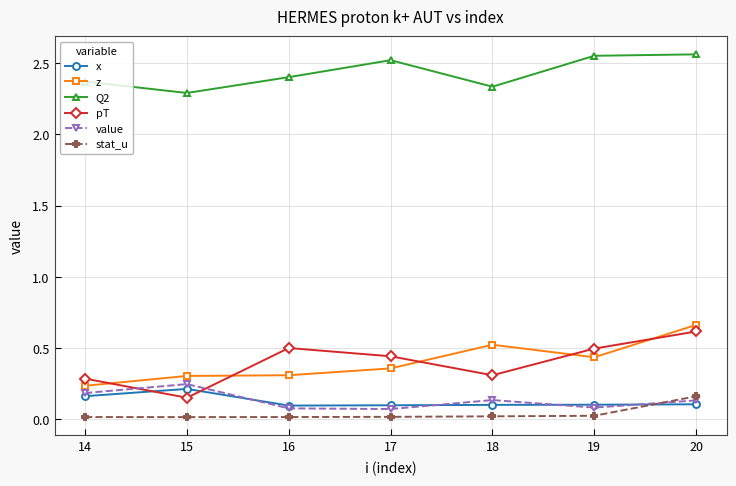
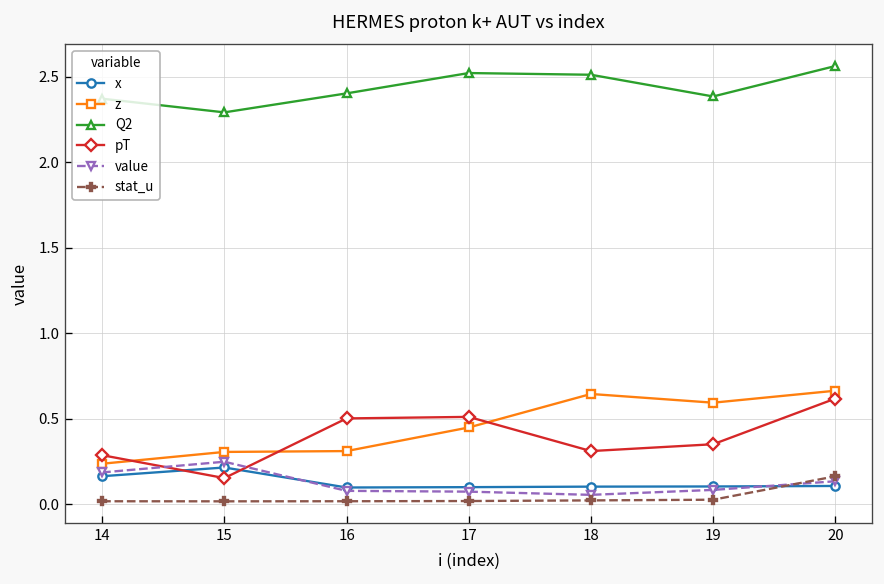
z, 17: 0.36 -> 0.45
pT, 17: 0.44 -> 0.51
z, 18: 0.52 -> 0.64
Q2, 18: 2.34 -> 2.51
value, 18: 0.14 -> 0.05
z, 19: 0.44 -> 0.59
Q2, 19: 2.55 -> 2.38
pT, 19: 0.50 -> 0.35
